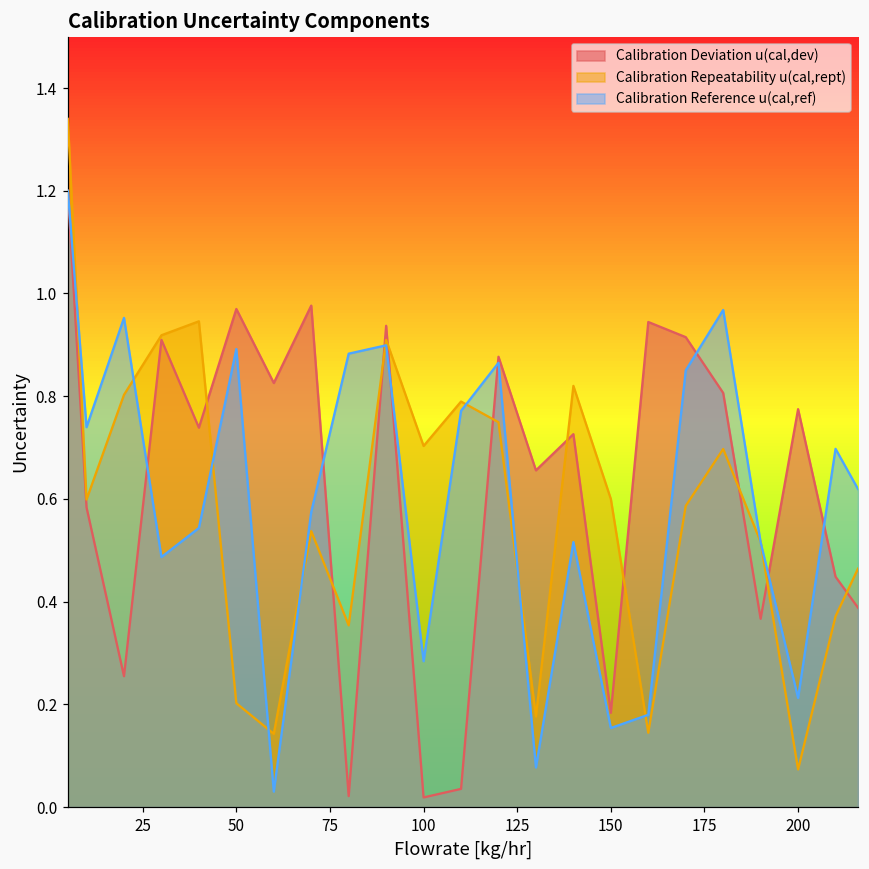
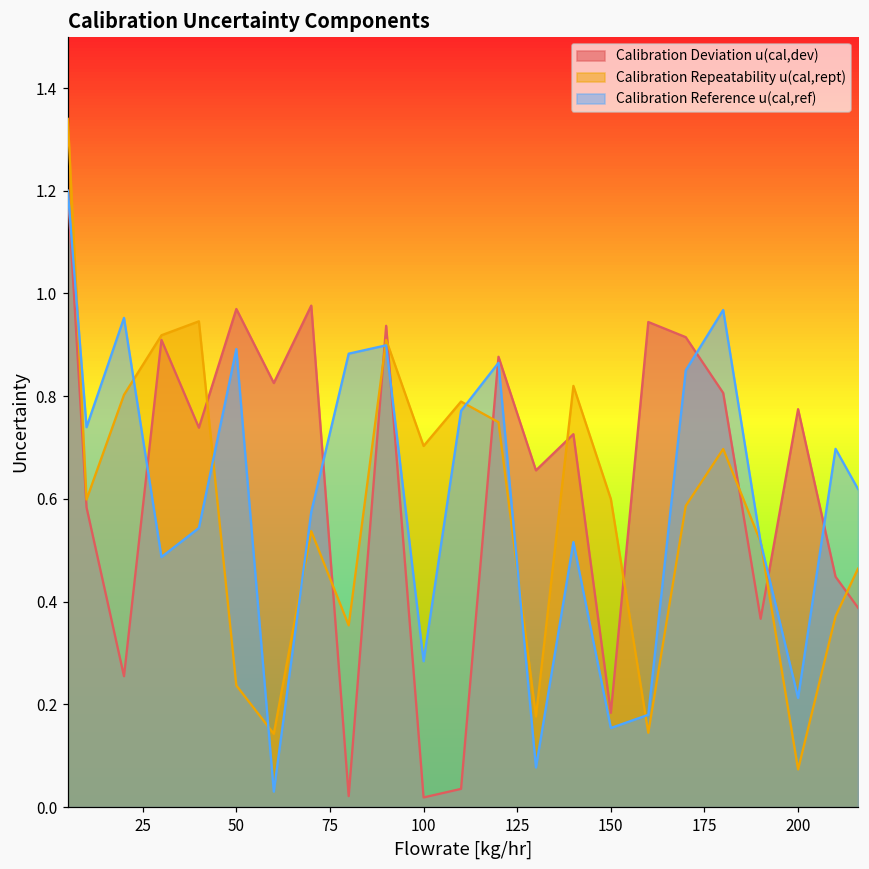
Calibration Repeatability u(cal,rept), 50: 0.20 -> 0.24
